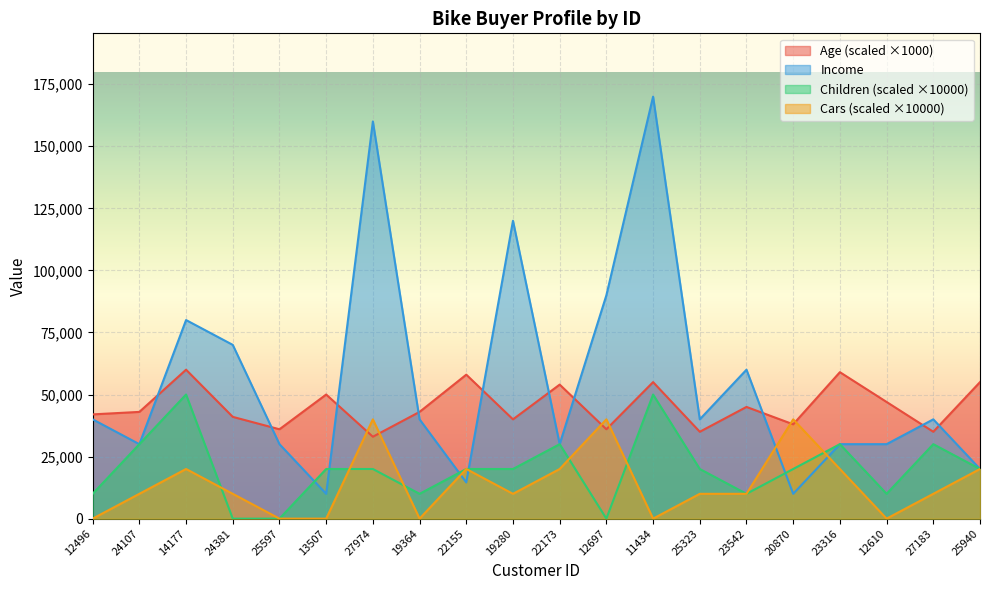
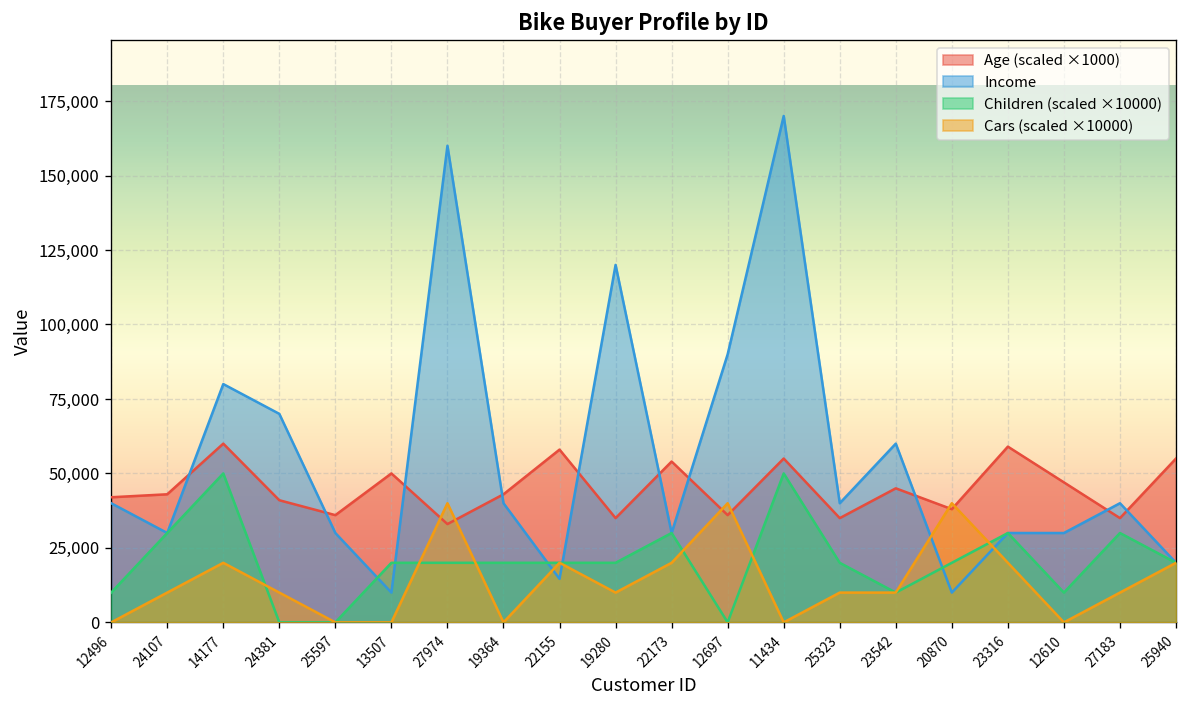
Children (scaled ×10000), 19364: 10,000 -> 20,000
Age (scaled ×1000), 19280: 40,000 -> 35,000
